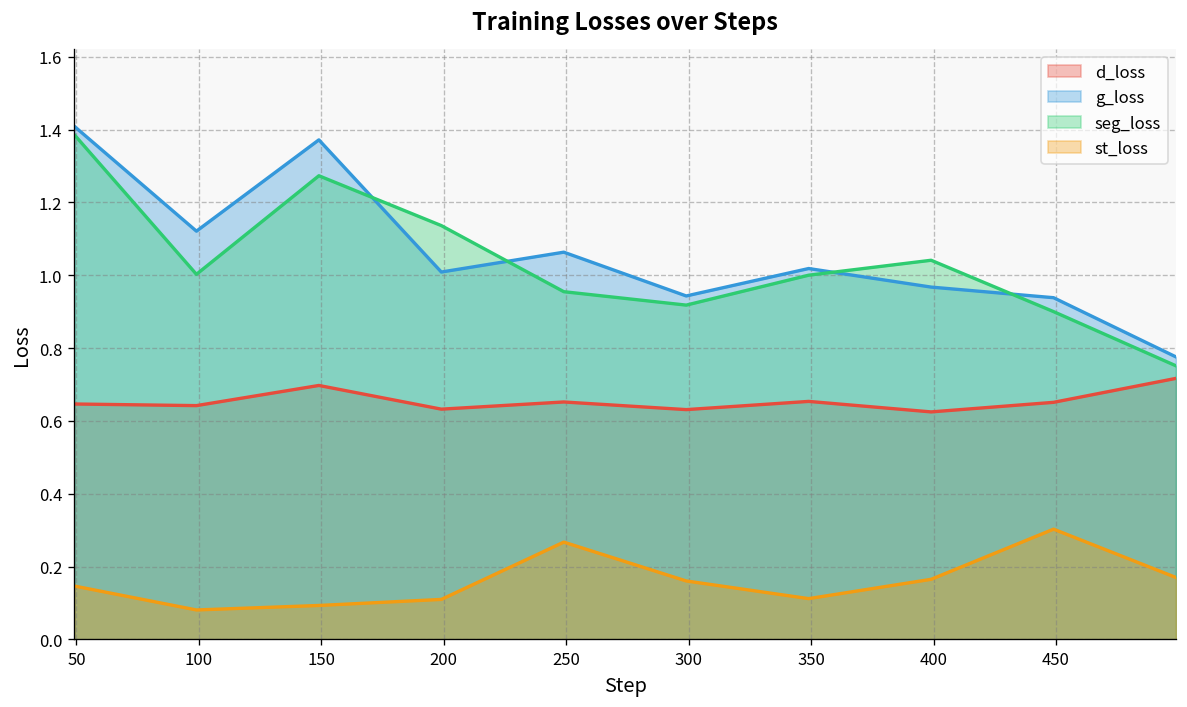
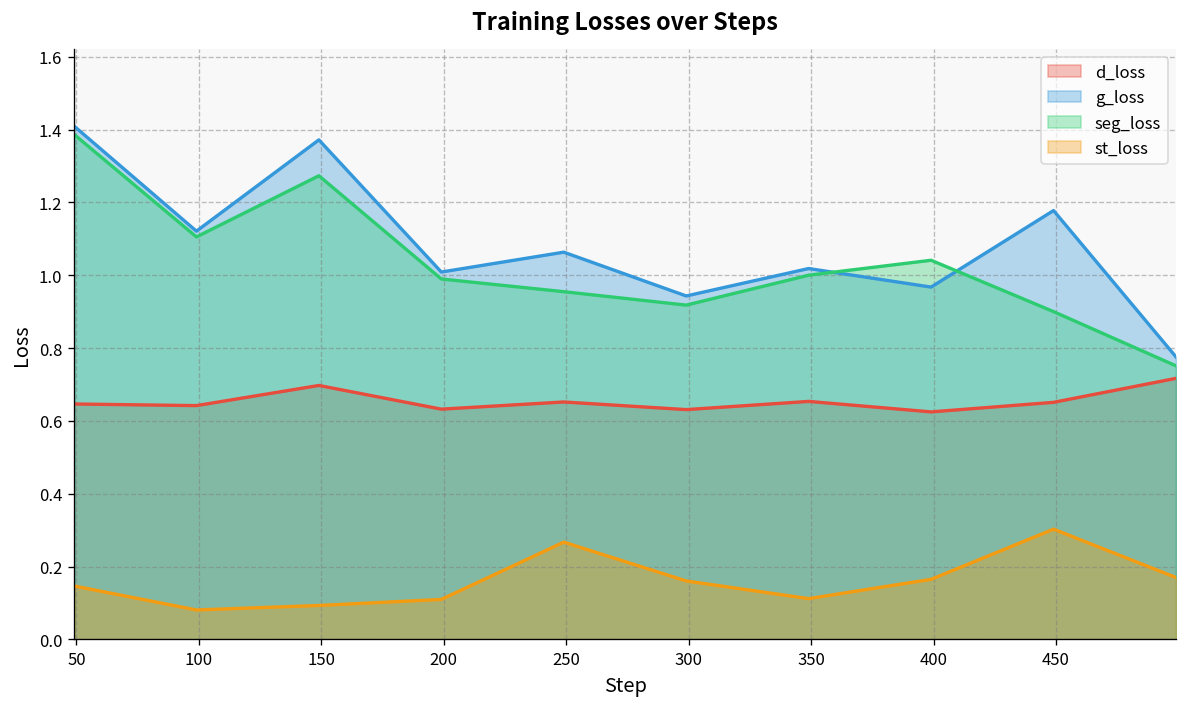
seg_loss, 100: 1.00 -> 1.11
seg_loss, 200: 1.14 -> 0.99
g_loss, 450: 0.94 -> 1.18
